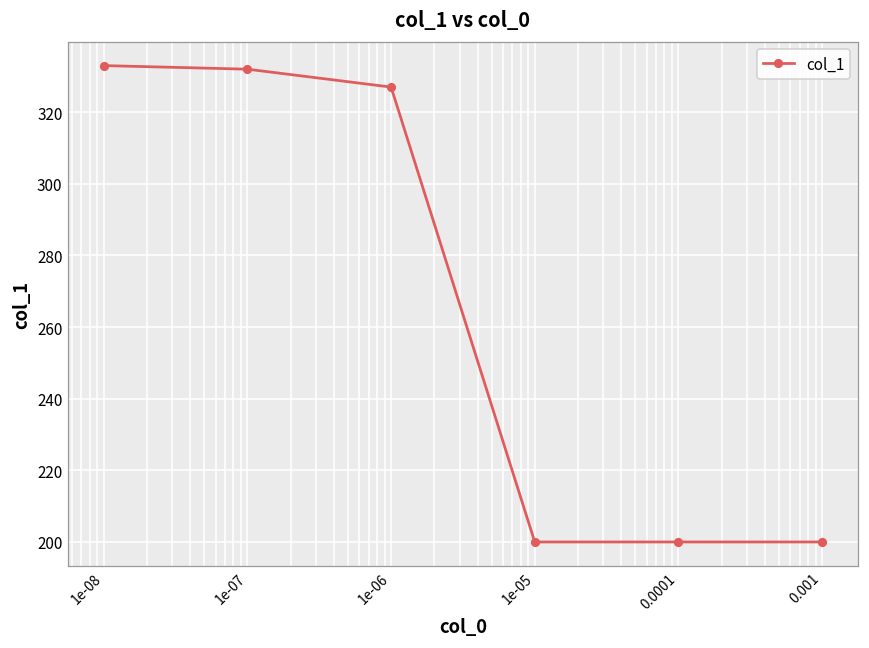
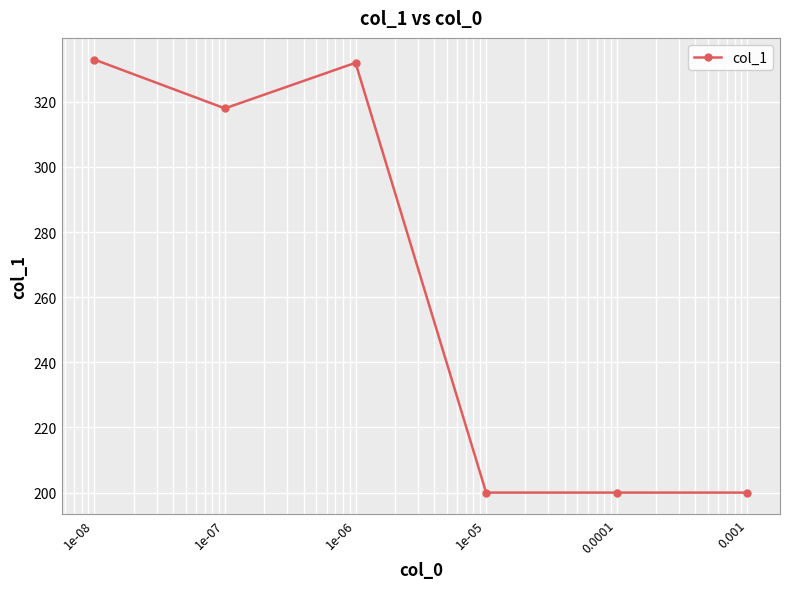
1e-07: 332 -> 318
1e-06: 327 -> 332
